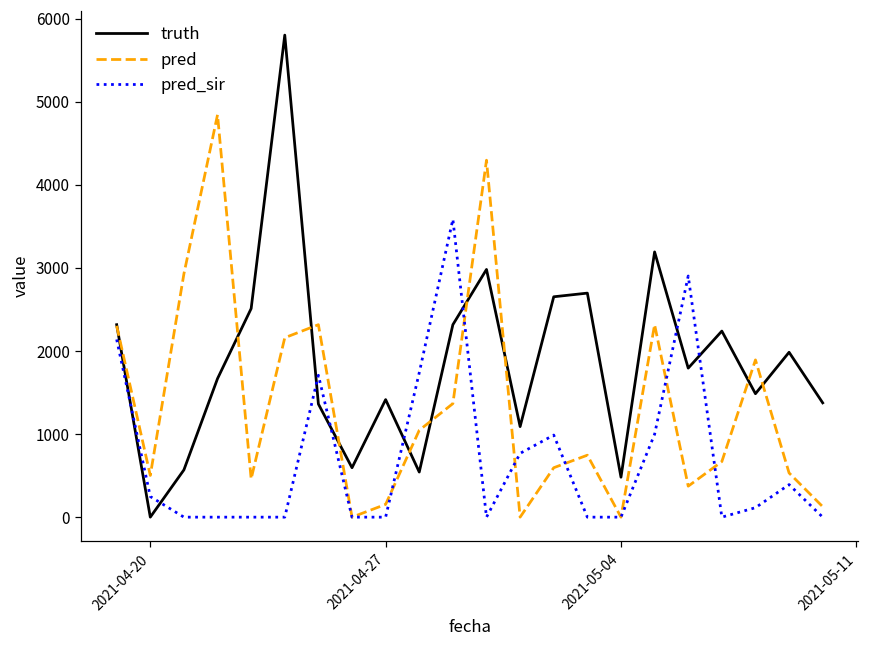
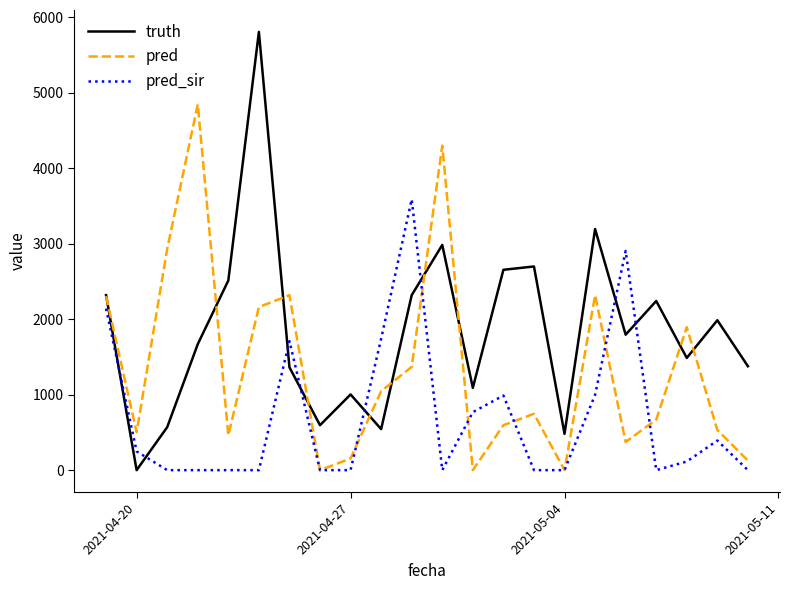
truth, 2021-04-27: 1400 -> 1000
